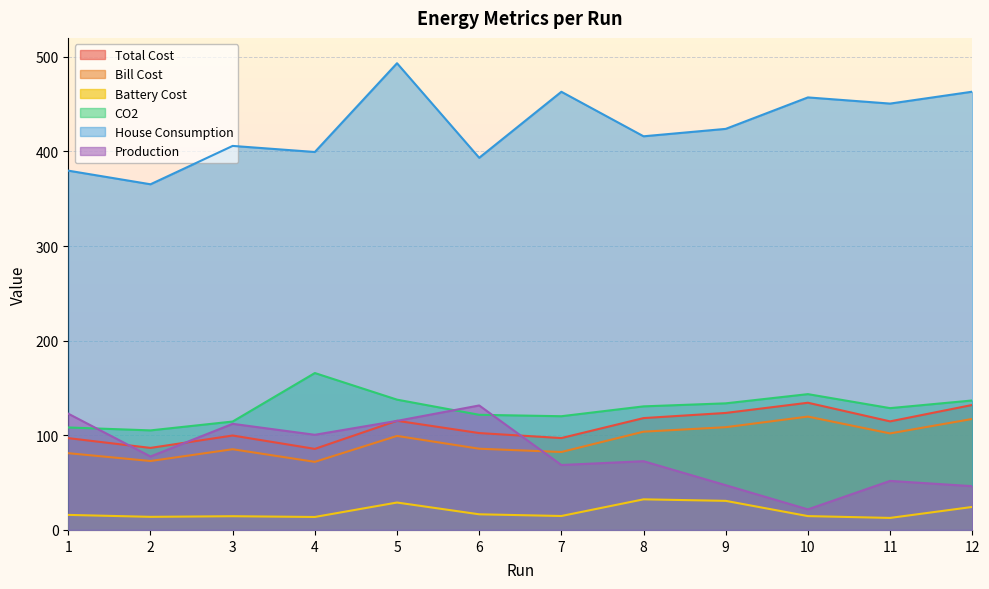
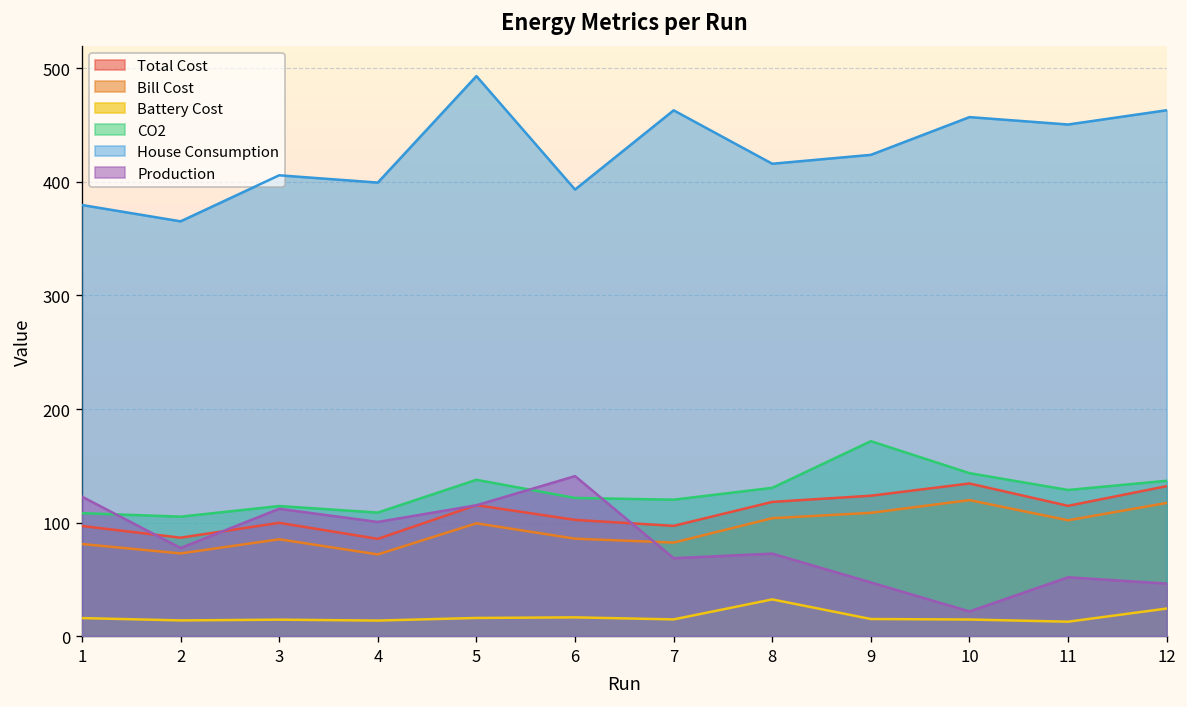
CO2, 4: 170 -> 110
Battery Cost, 5: 30 -> 20
Production, 6: 130 -> 140
Battery Cost, 9: 30 -> 20
CO2, 9: 130 -> 170
